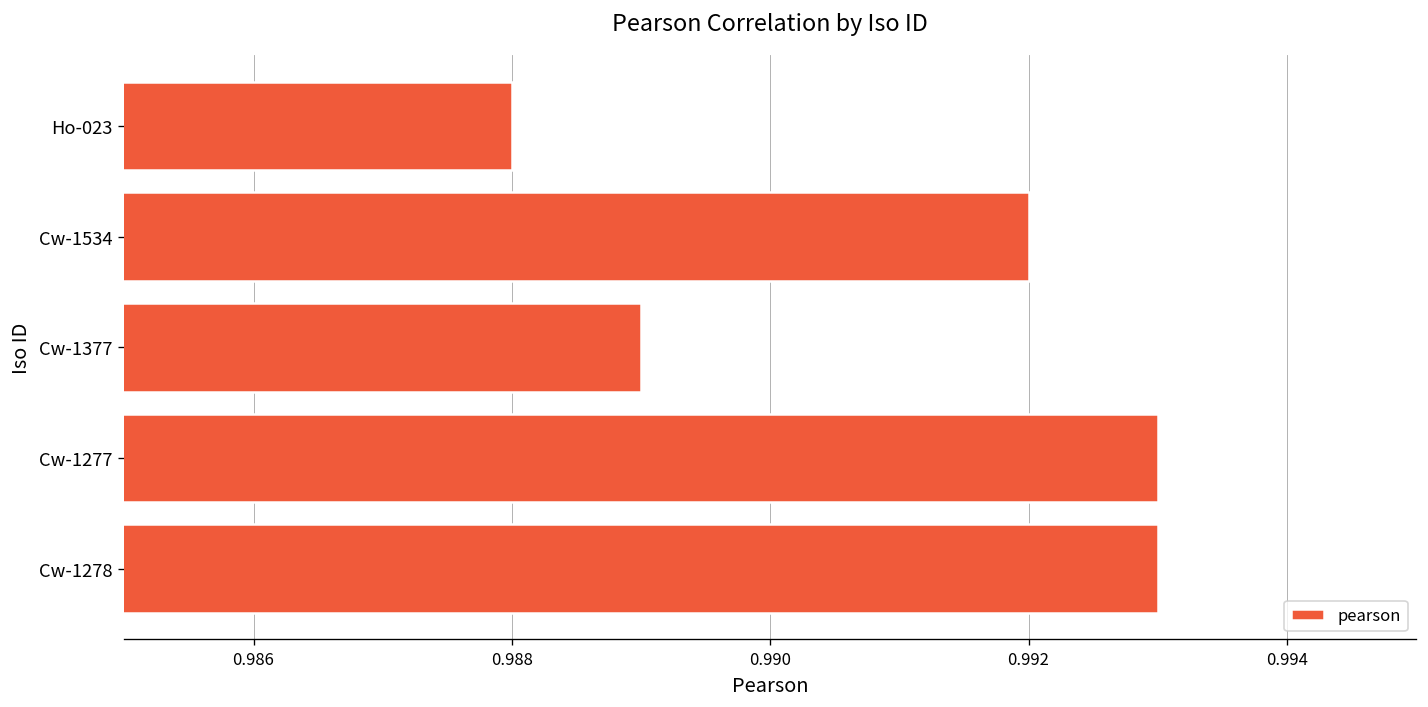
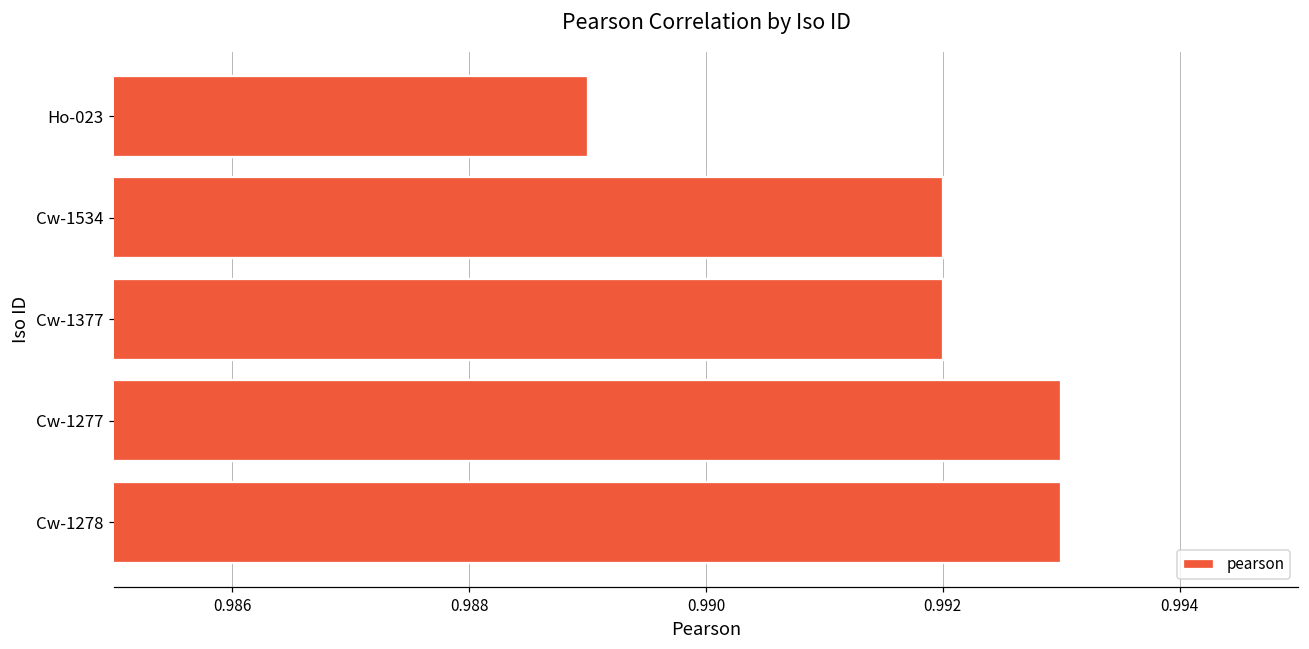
Ho-023: 0.988 -> 0.989
Cw-1377: 0.989 -> 0.992
